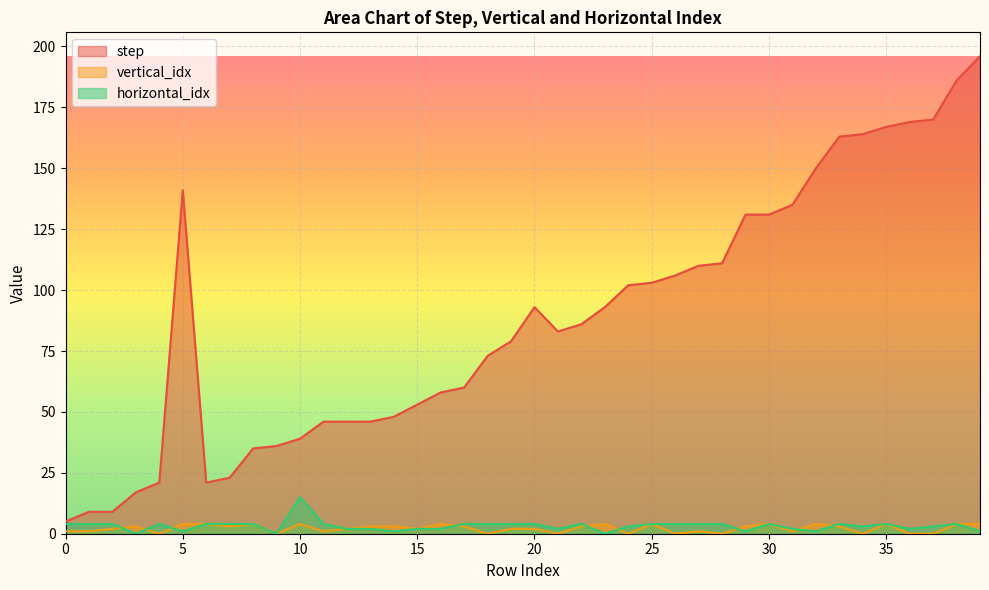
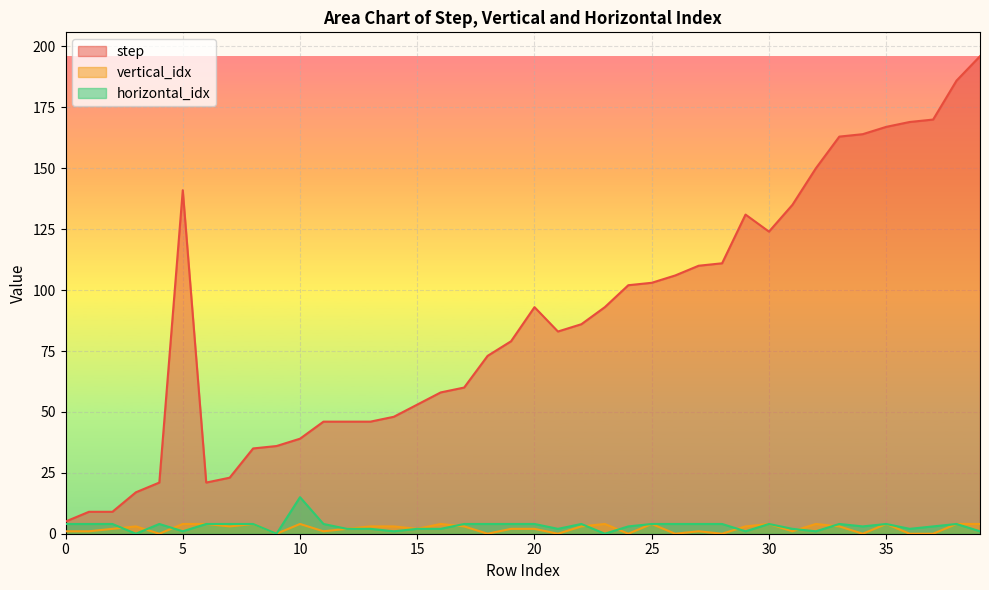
step, 30: 131 -> 124
